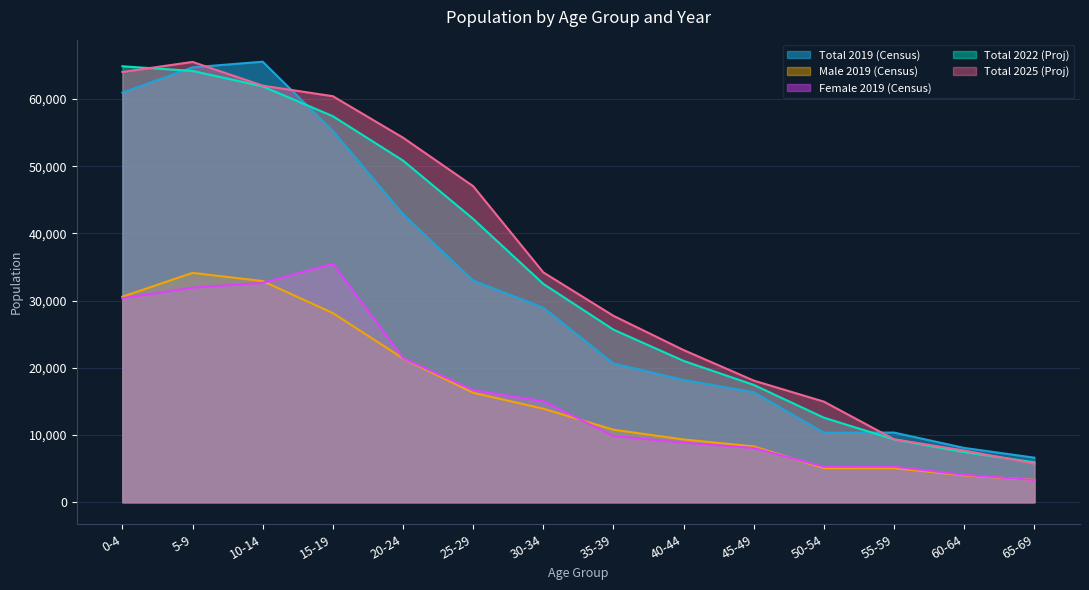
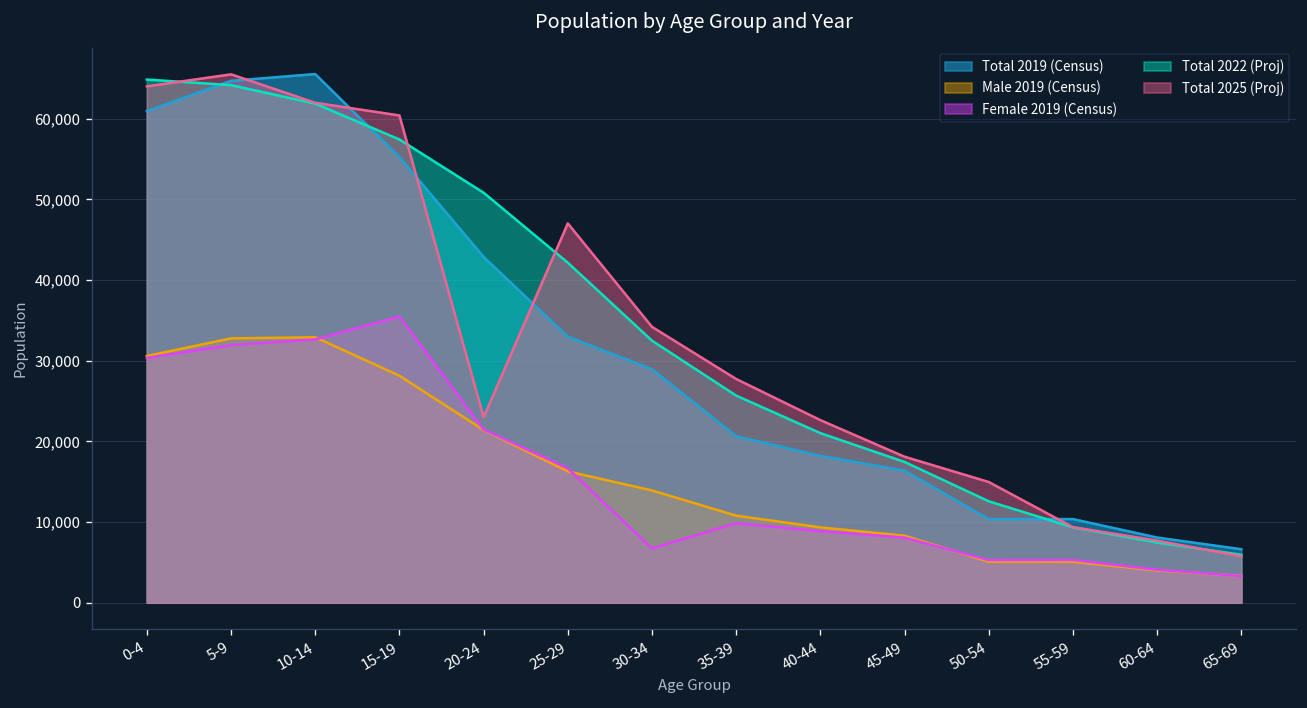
Male 2019 (Census), 5-9: 34,000 -> 33,000
Total 2025 (Proj), 20-24: 54,000 -> 23,000
Female 2019 (Census), 30-34: 15,000 -> 7,000
